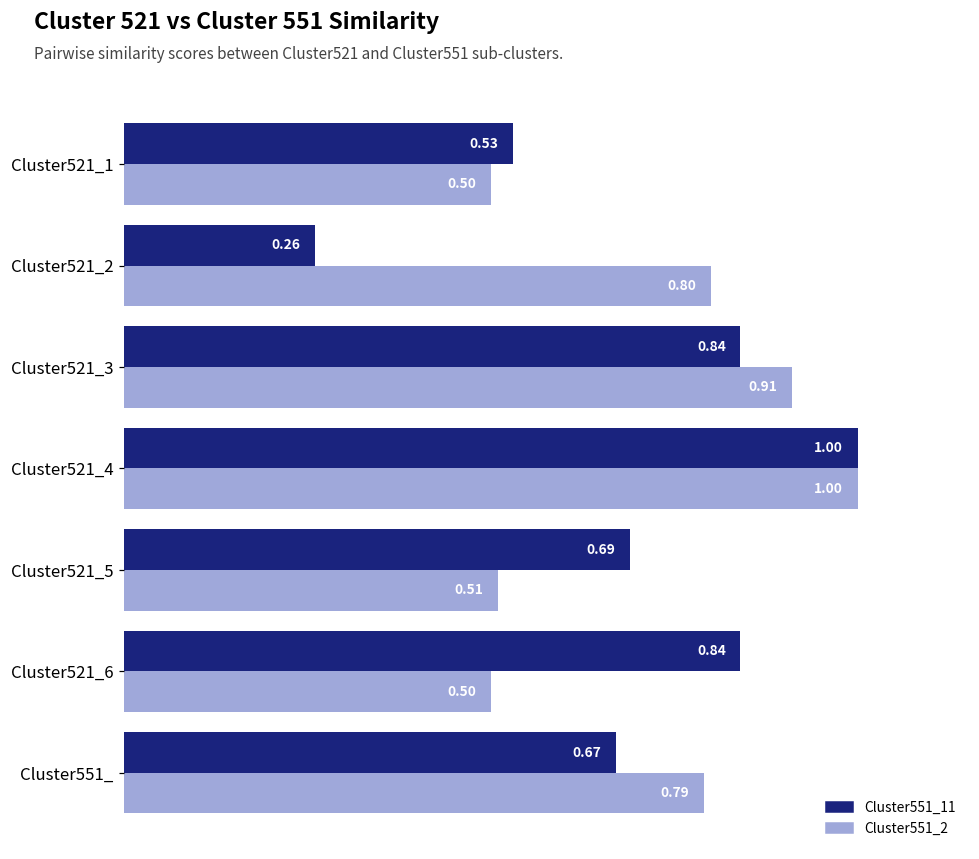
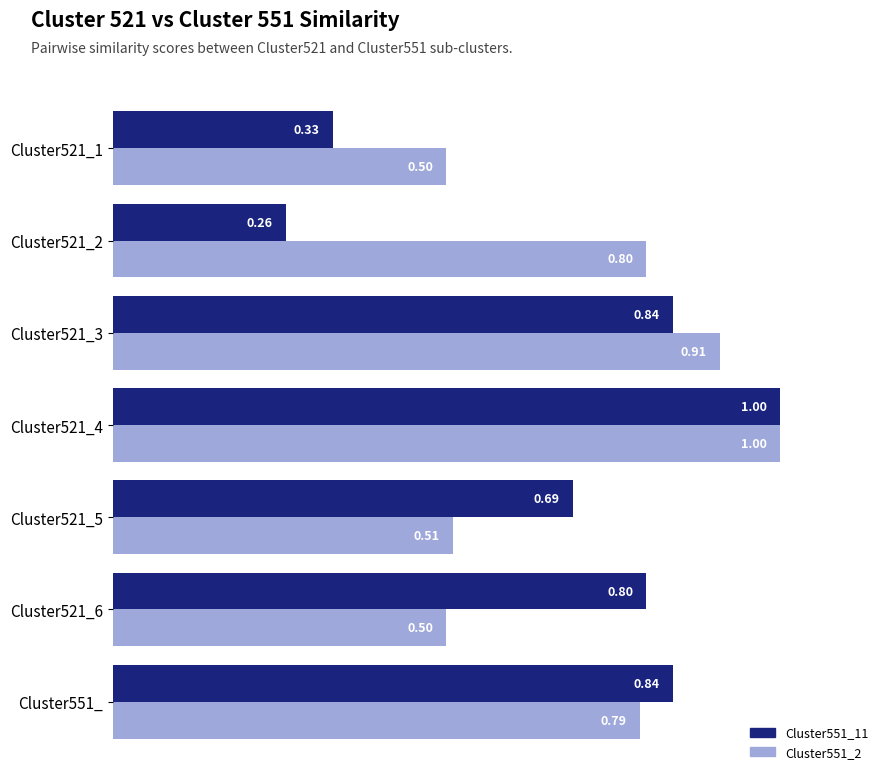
Cluster551_11, Cluster521_1: 0.53 -> 0.33
Cluster551_11, Cluster521_6: 0.84 -> 0.80
Cluster551_11, Cluster551_: 0.67 -> 0.84
